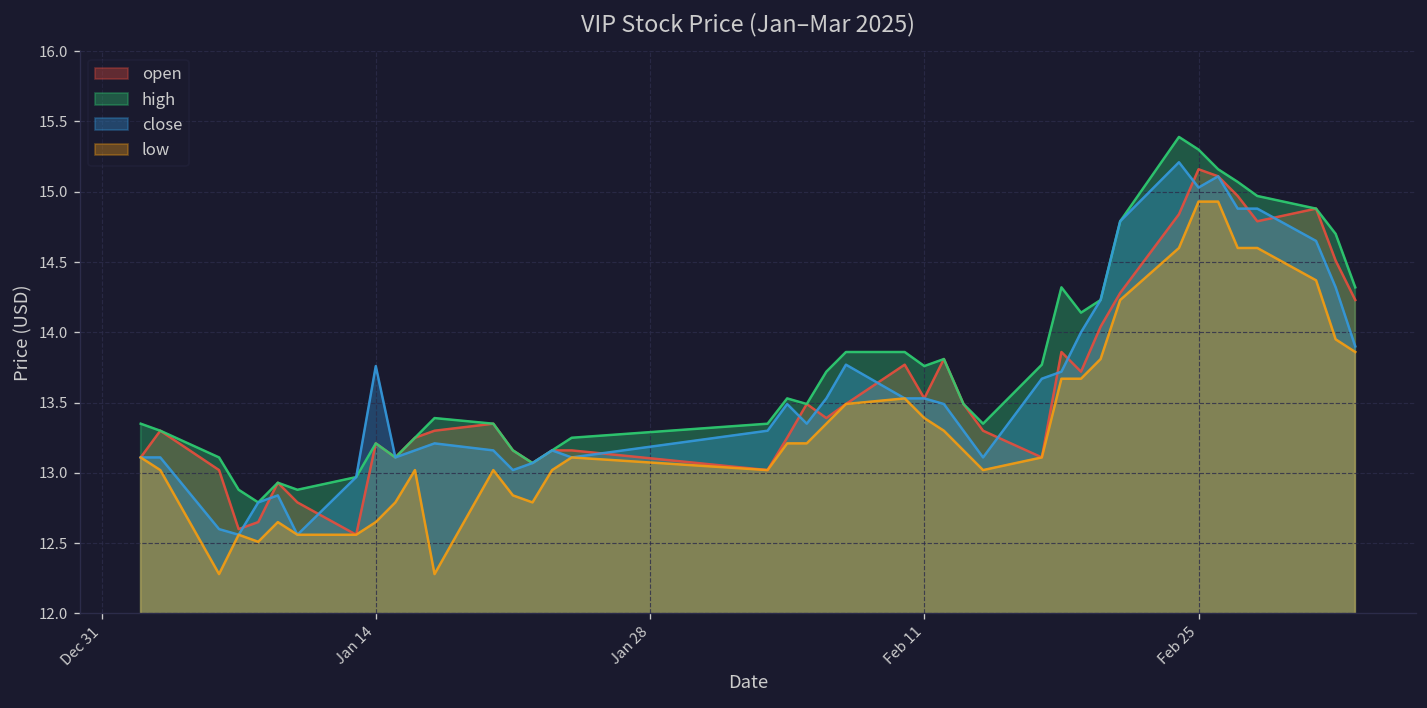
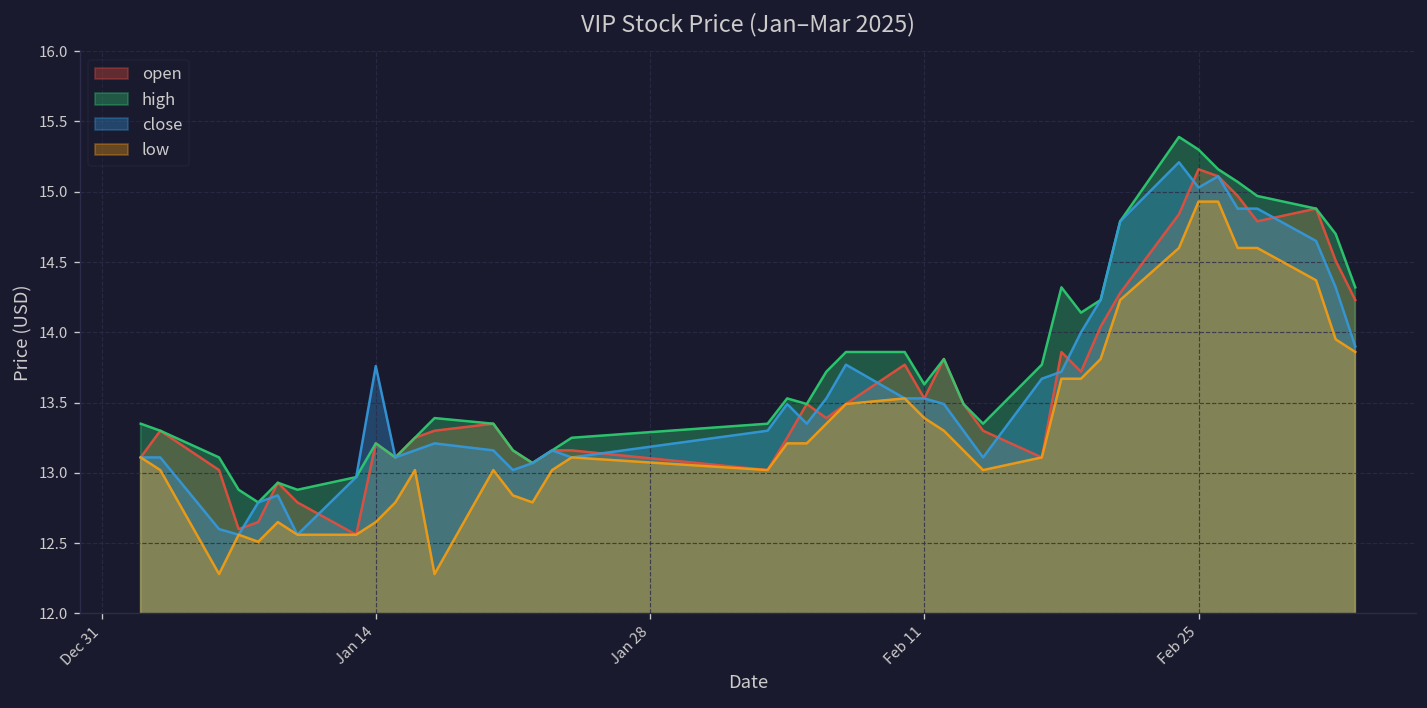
high, Feb 11: 13.76 -> 13.63
